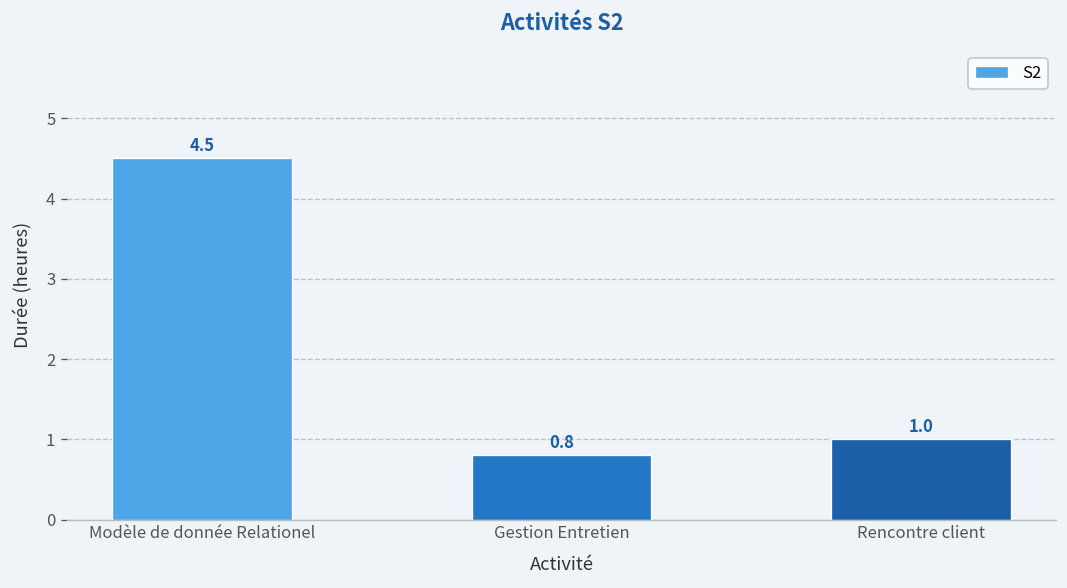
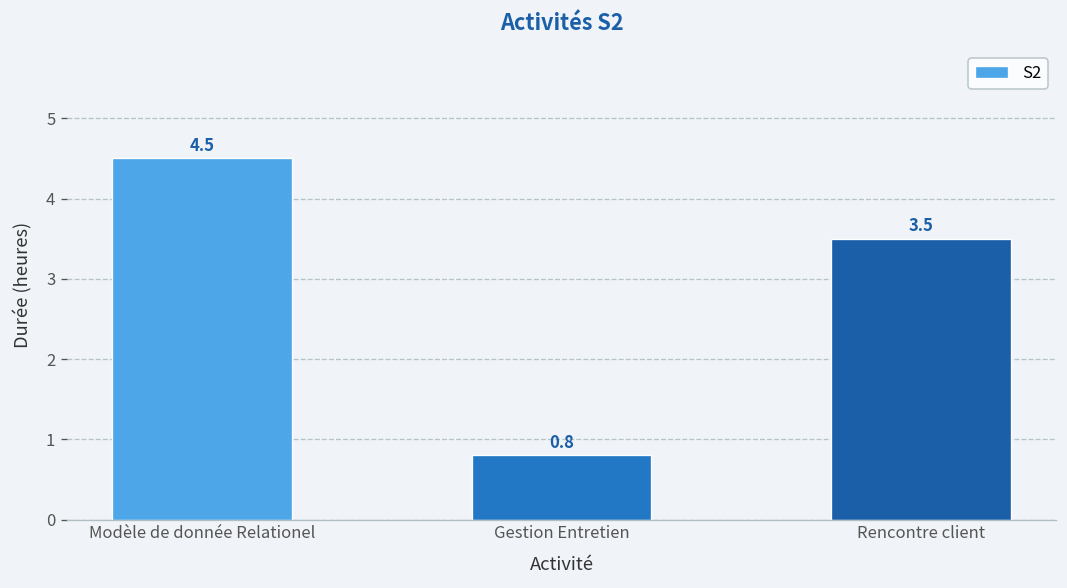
Rencontre client: 1.0 -> 3.5
